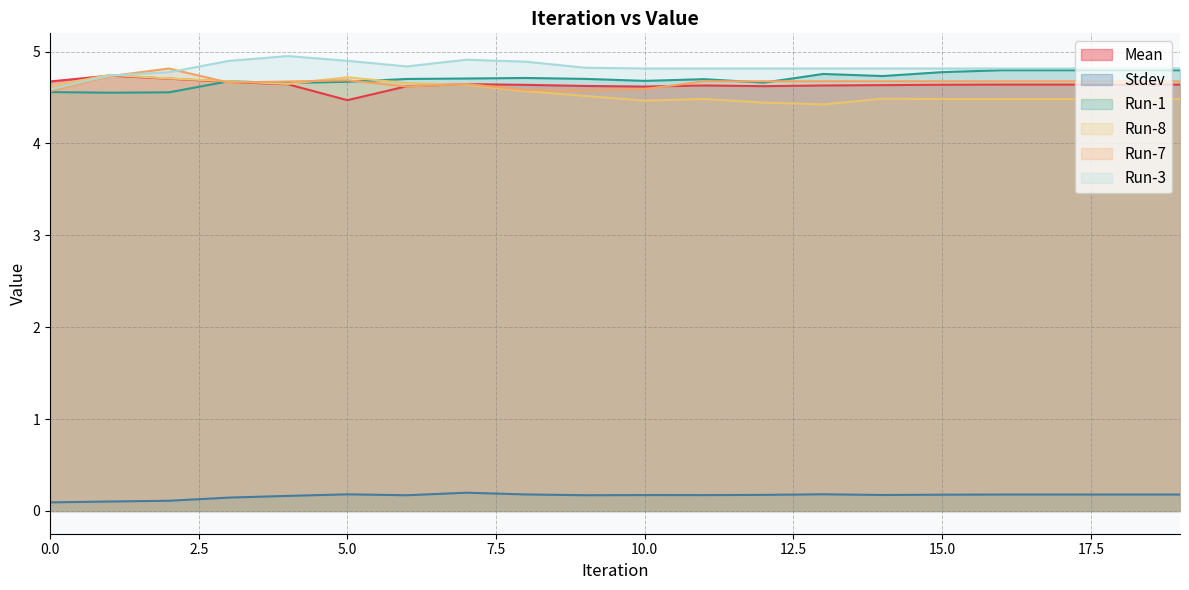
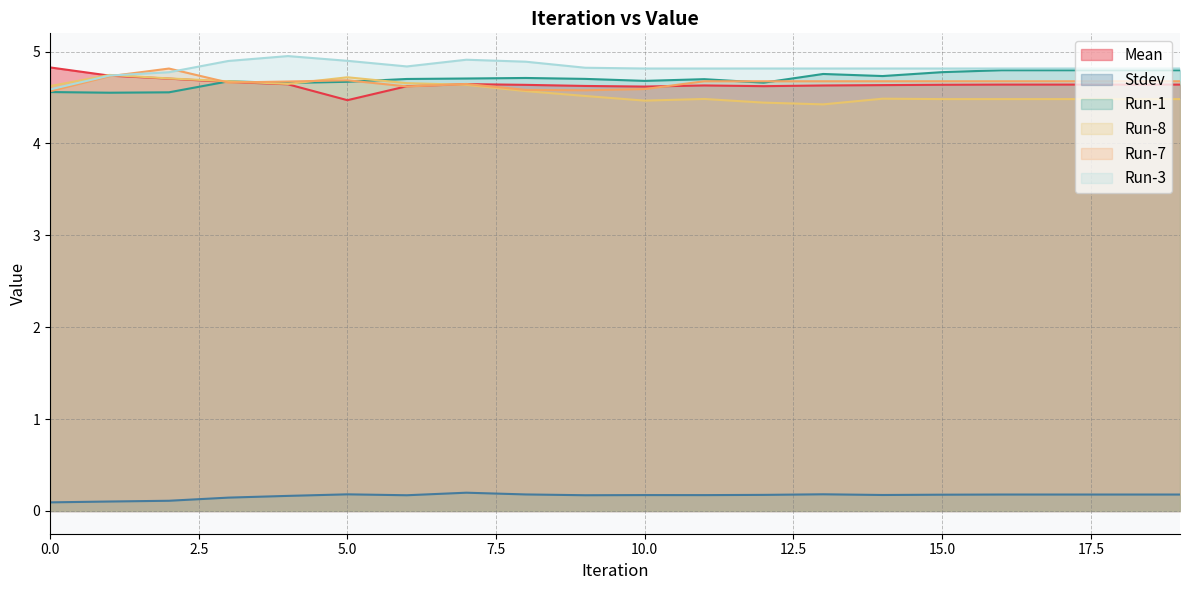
Mean, 0.0: 4.7 -> 4.8
